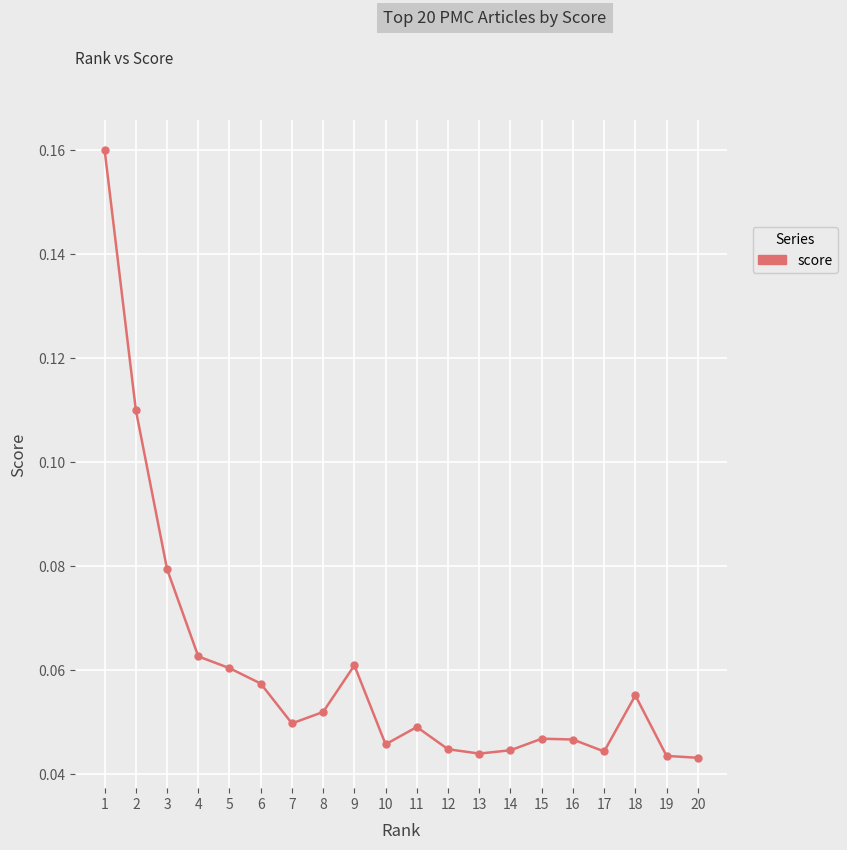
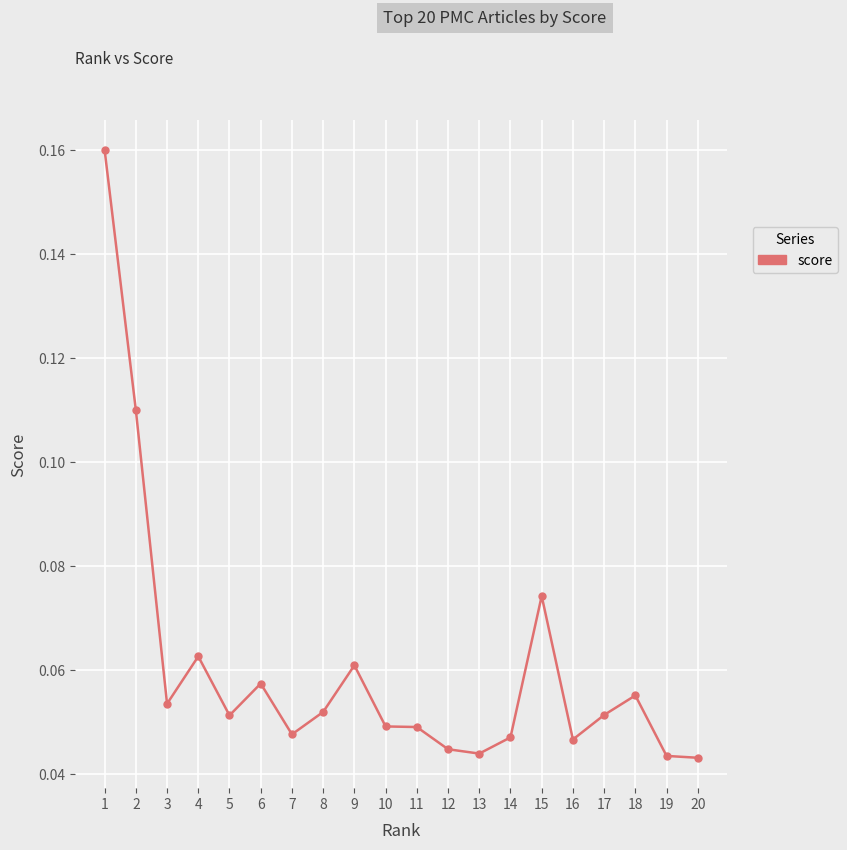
3: 0.079 -> 0.054
5: 0.060 -> 0.051
7: 0.050 -> 0.048
10: 0.046 -> 0.049
14: 0.045 -> 0.047
15: 0.047 -> 0.074
17: 0.044 -> 0.051
